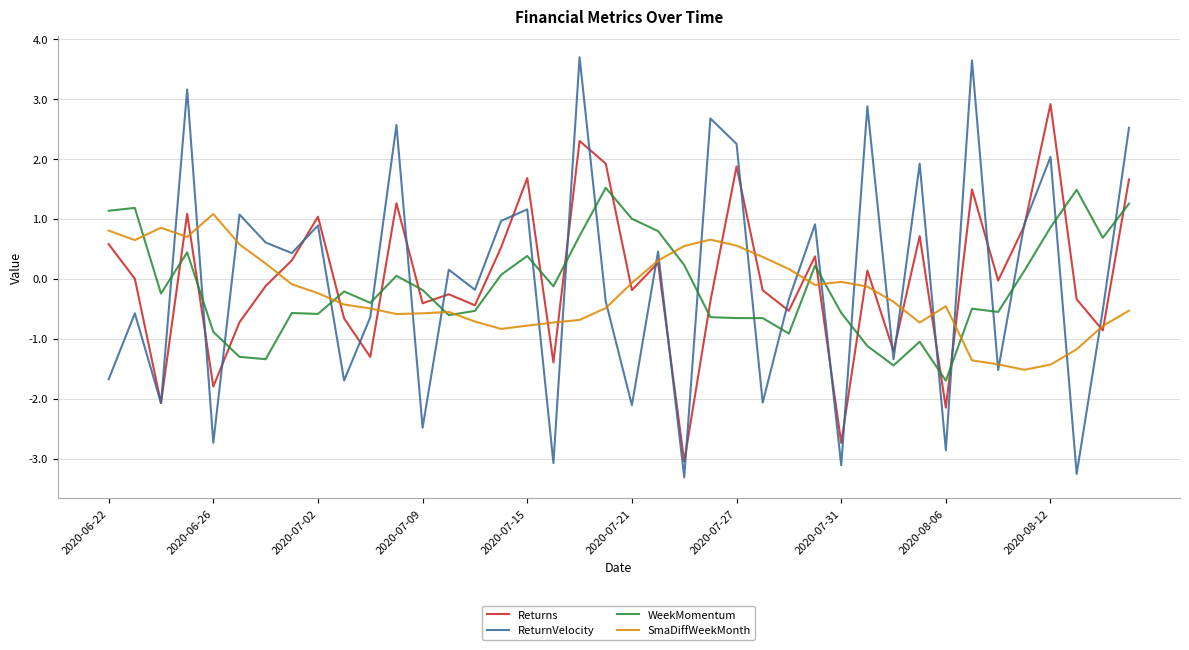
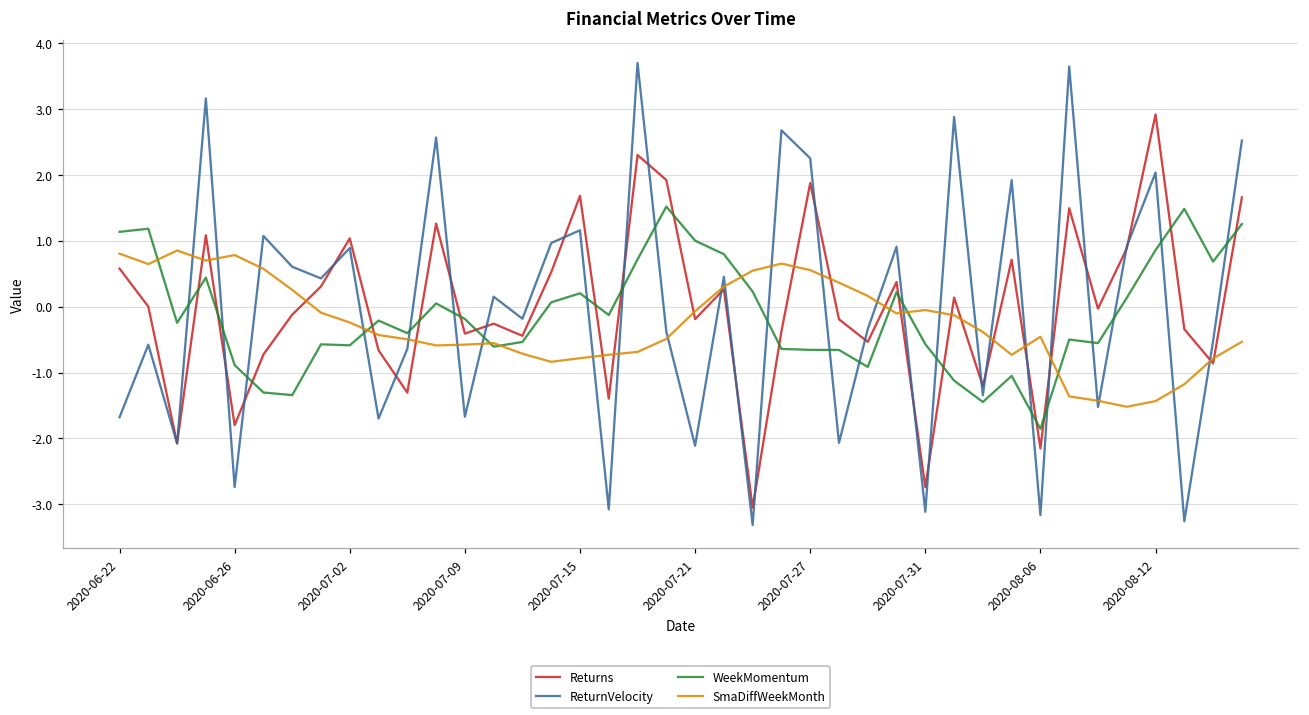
SmaDiffWeekMonth, 2020-06-26: 1.1 -> 0.8
ReturnVelocity, 2020-07-09: -2.5 -> -1.7
WeekMomentum, 2020-07-15: 0.4 -> 0.2
ReturnVelocity, 2020-08-06: -2.9 -> -3.2
WeekMomentum, 2020-08-06: -1.7 -> -1.9
